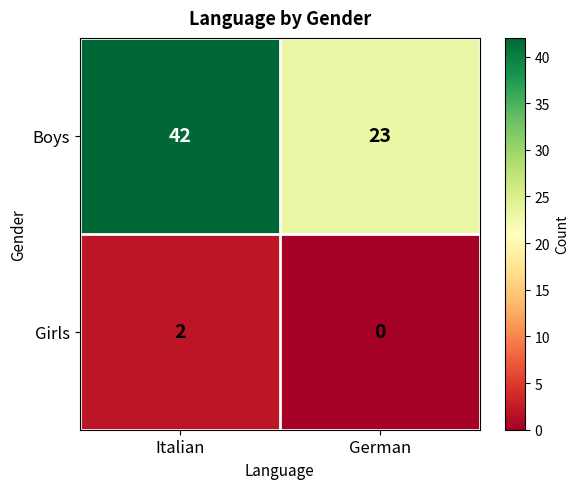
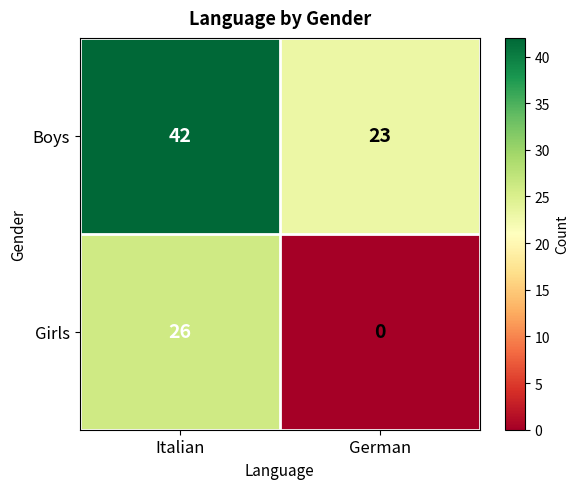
Girls, Italian: 2 -> 26
